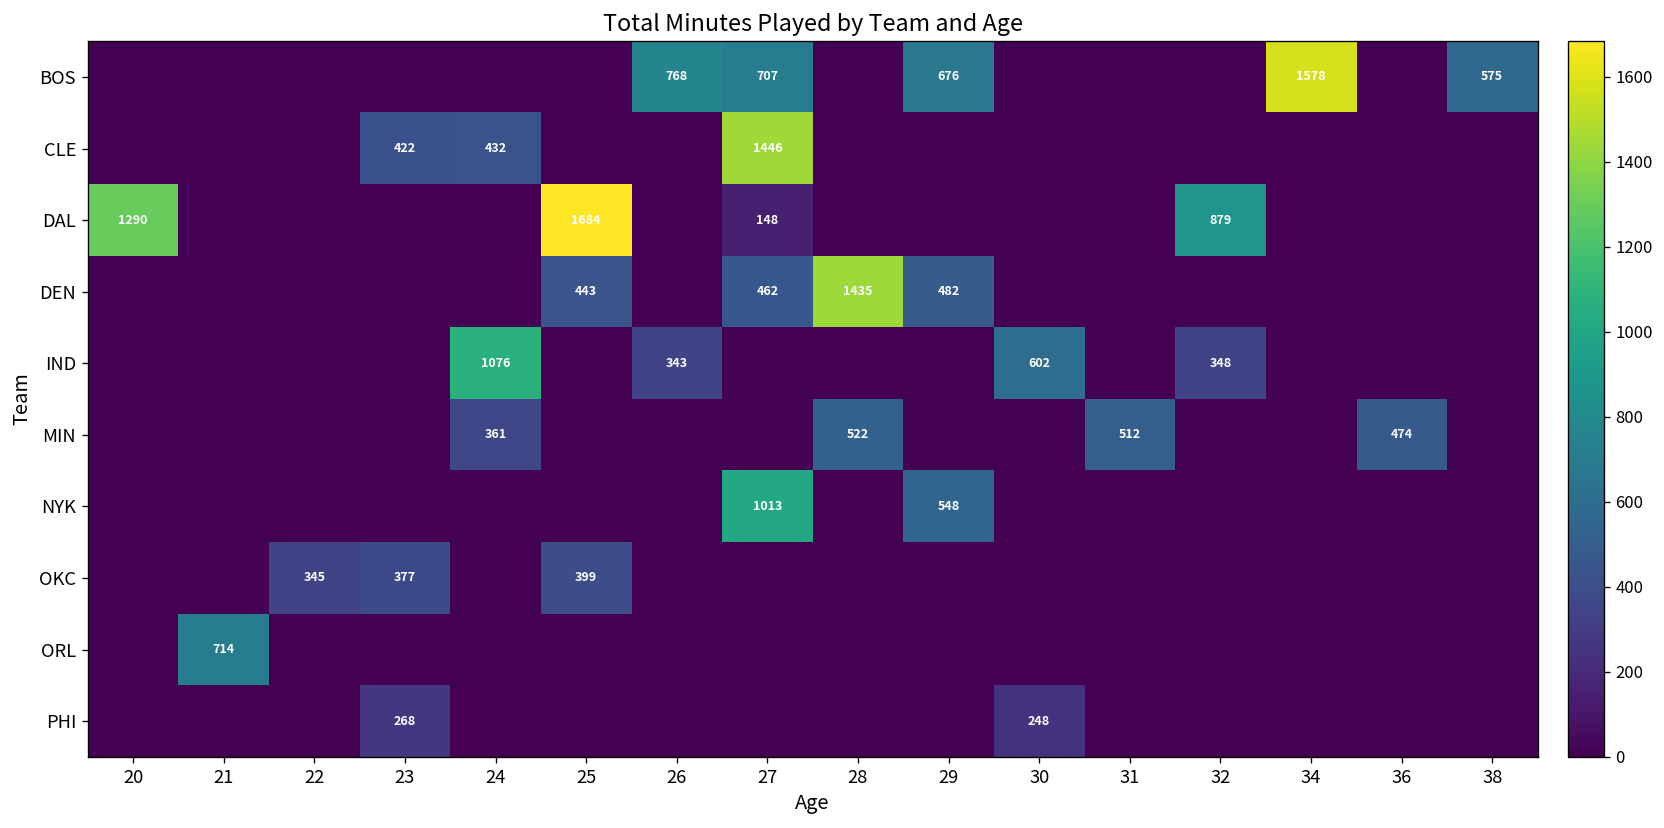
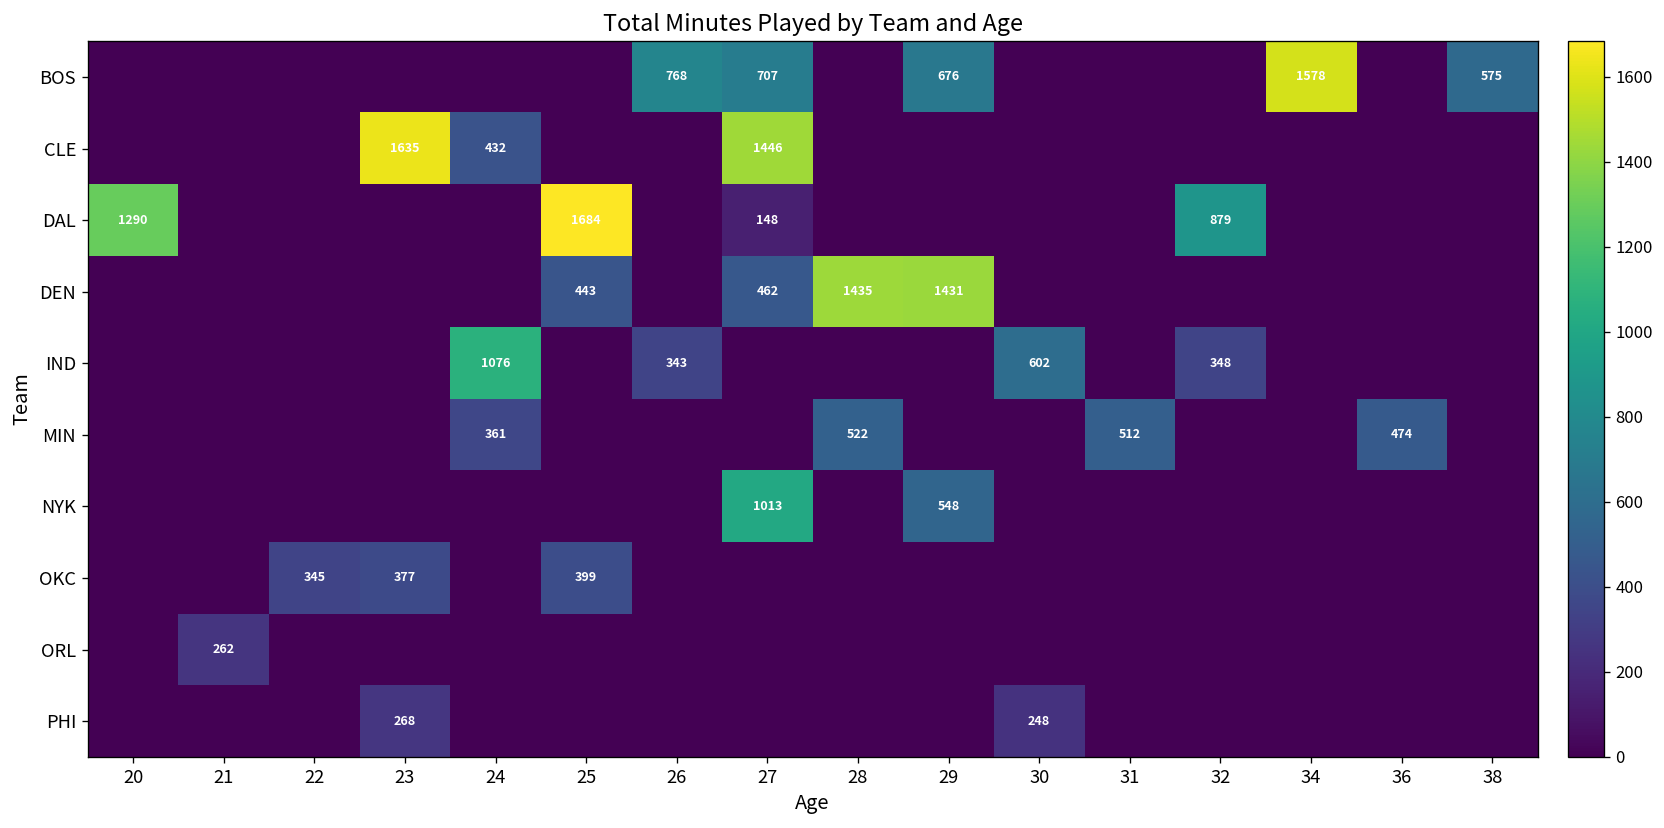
CLE, 23: 422 -> 1635
DEN, 29: 482 -> 1431
ORL, 21: 714 -> 262
